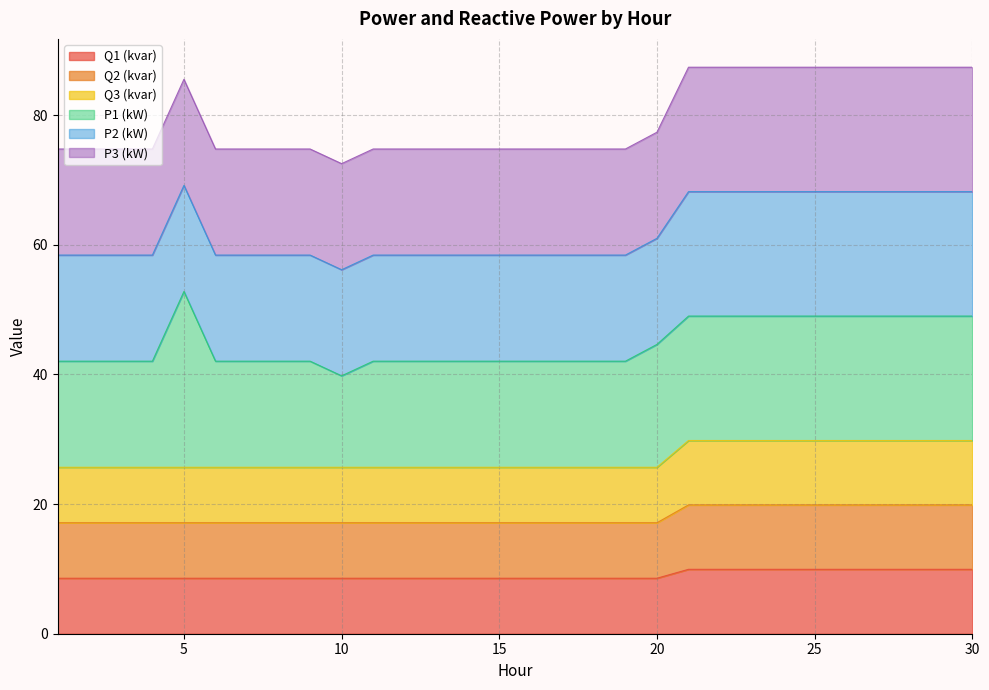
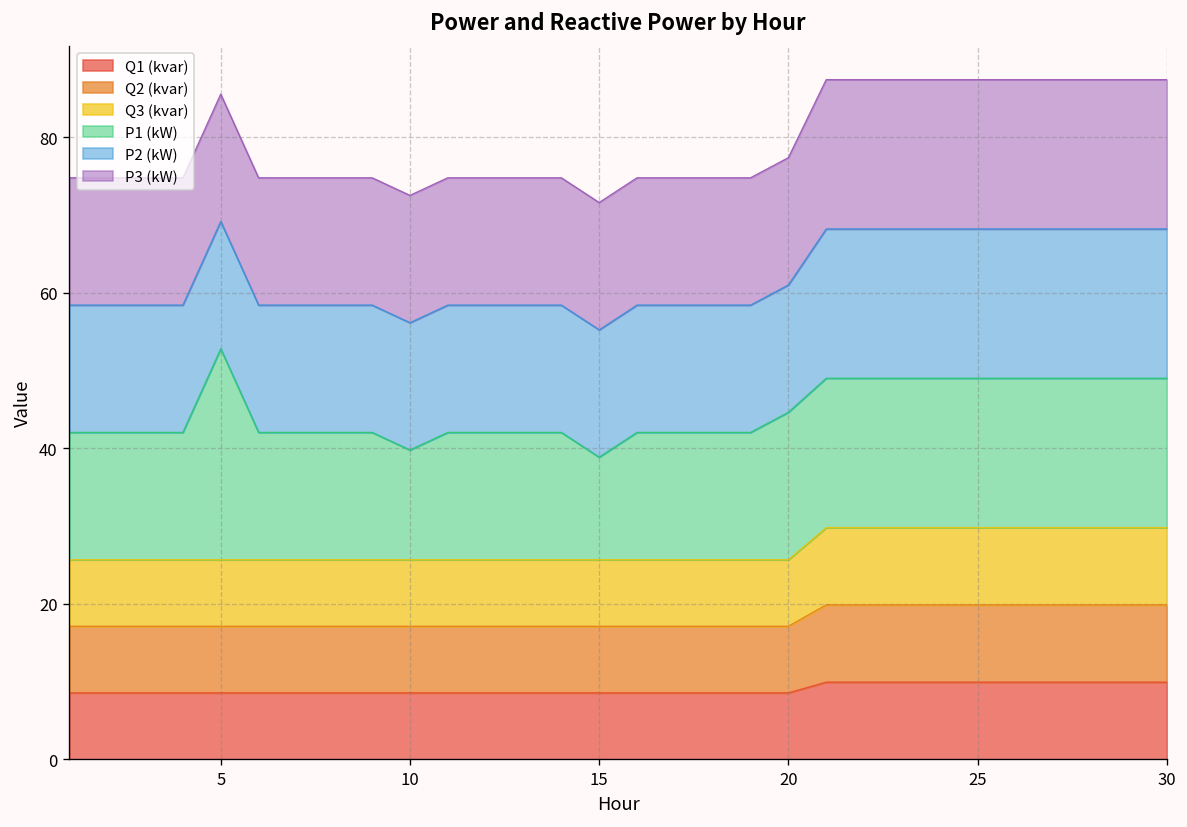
P1 (kW), 15: 16 -> 13
